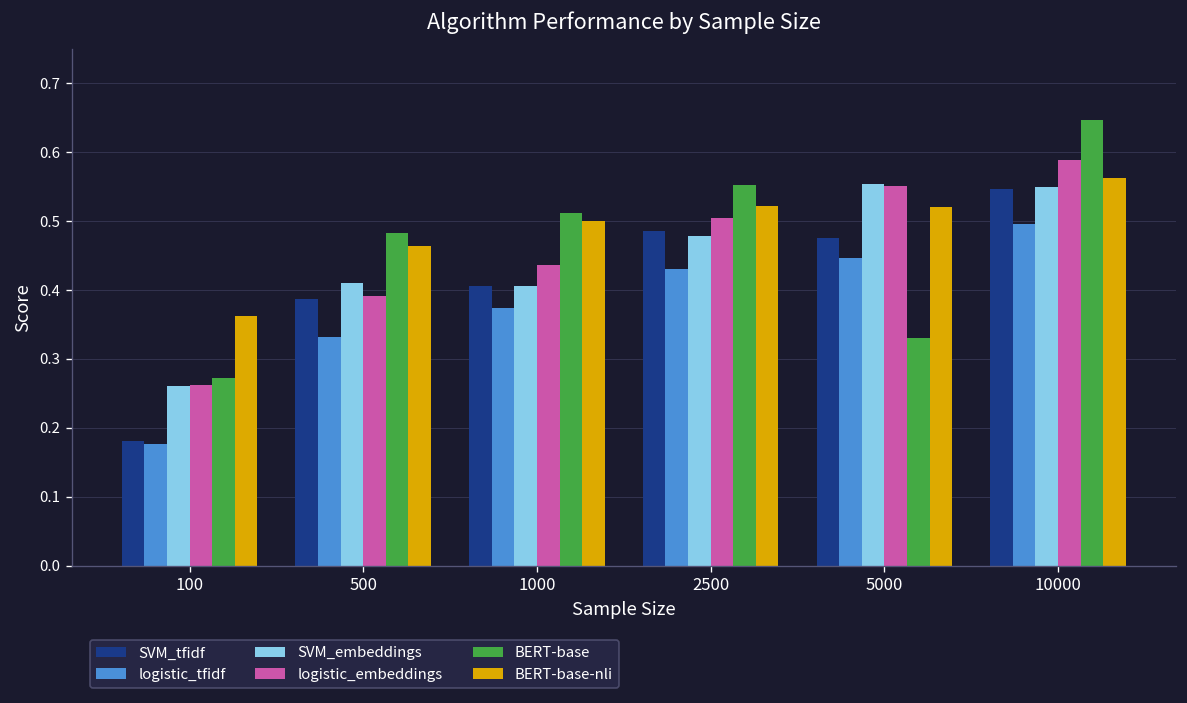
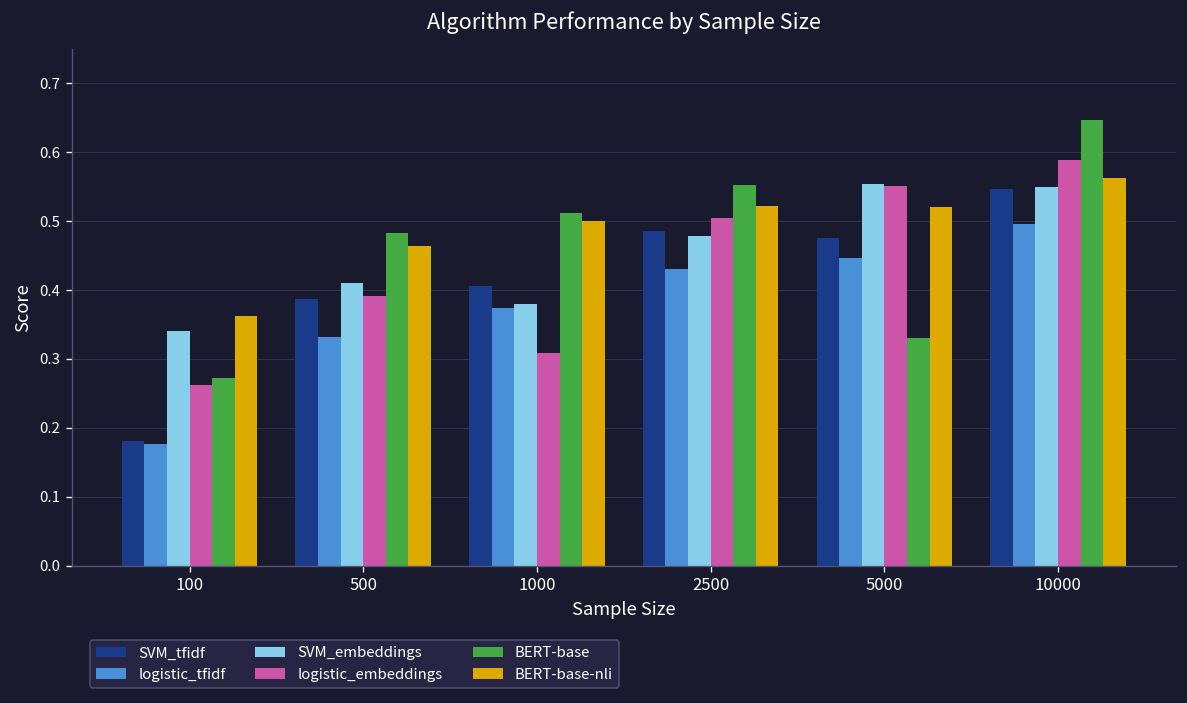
SVM_embeddings, 100: 0.26 -> 0.34
SVM_embeddings, 1000: 0.41 -> 0.38
logistic_embeddings, 1000: 0.44 -> 0.31
